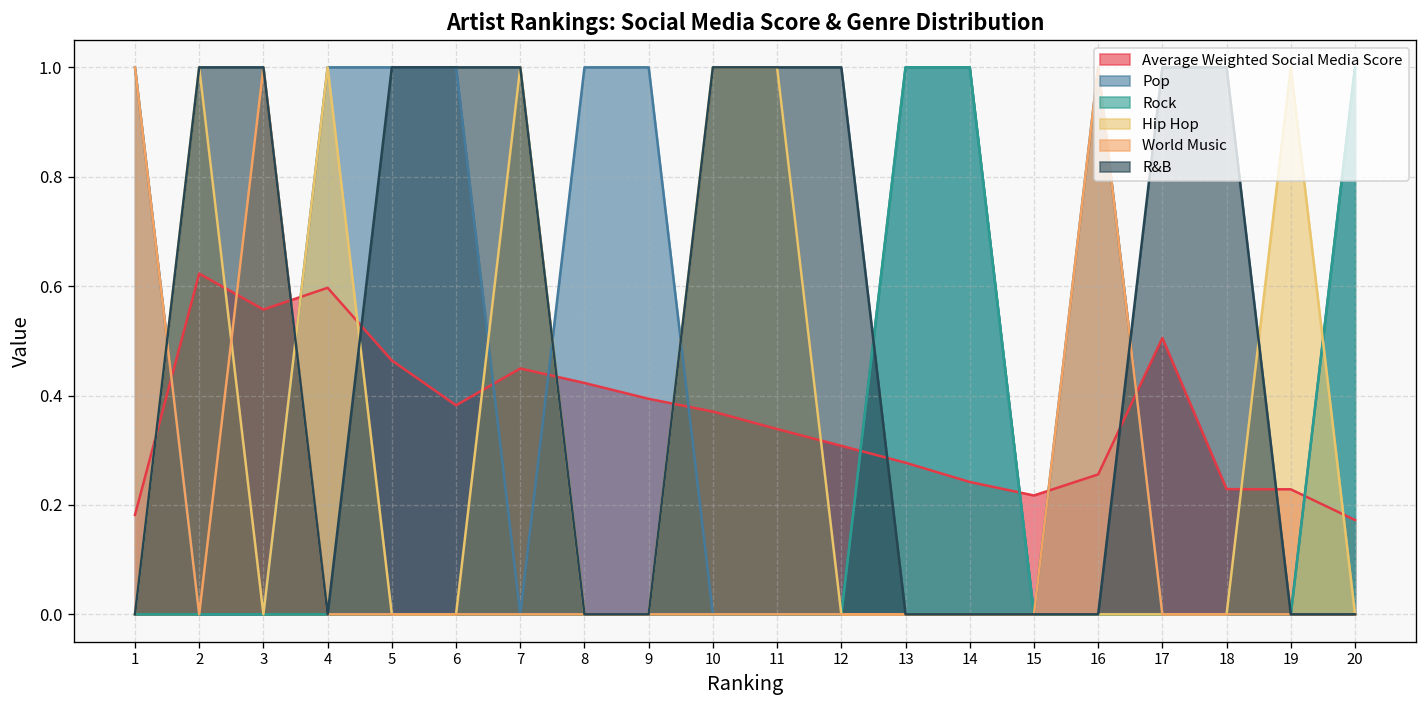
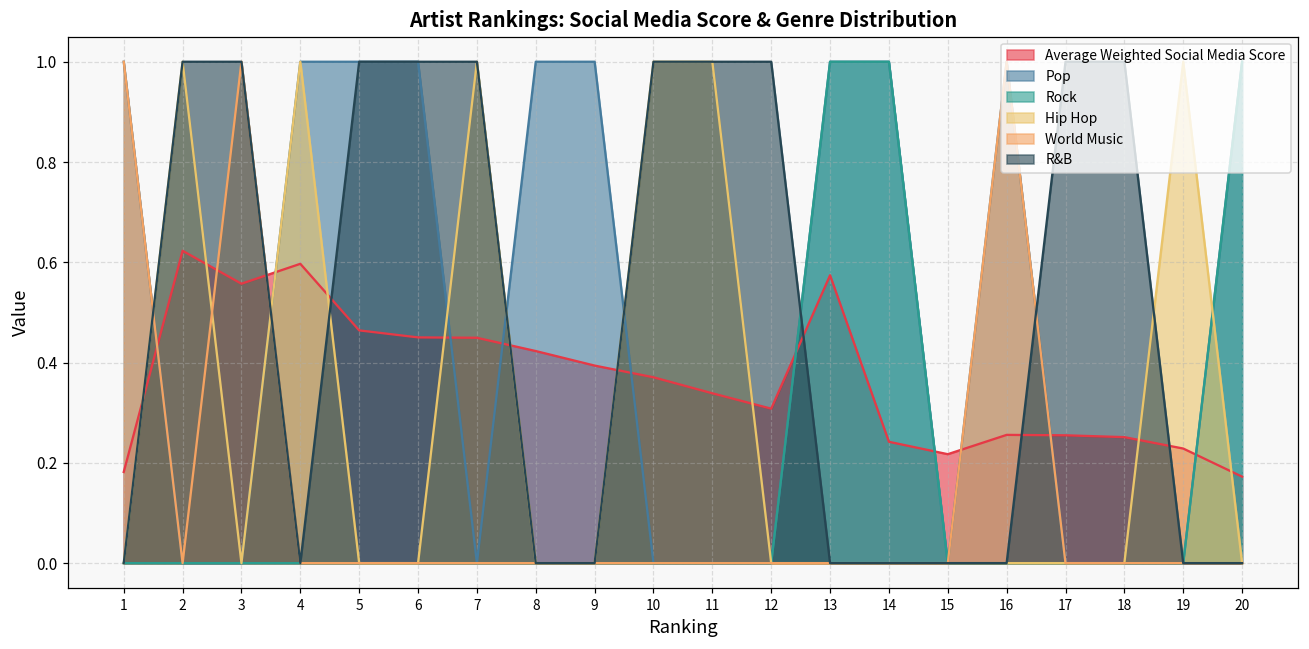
Average Weighted Social Media Score, 6: 0.38 -> 0.45
Average Weighted Social Media Score, 13: 0.28 -> 0.57
Average Weighted Social Media Score, 17: 0.51 -> 0.25
Average Weighted Social Media Score, 18: 0.23 -> 0.25
